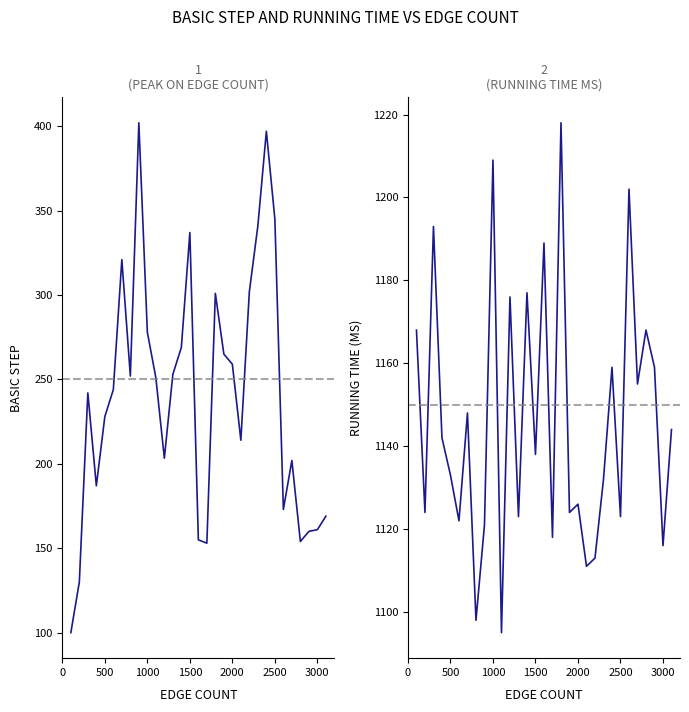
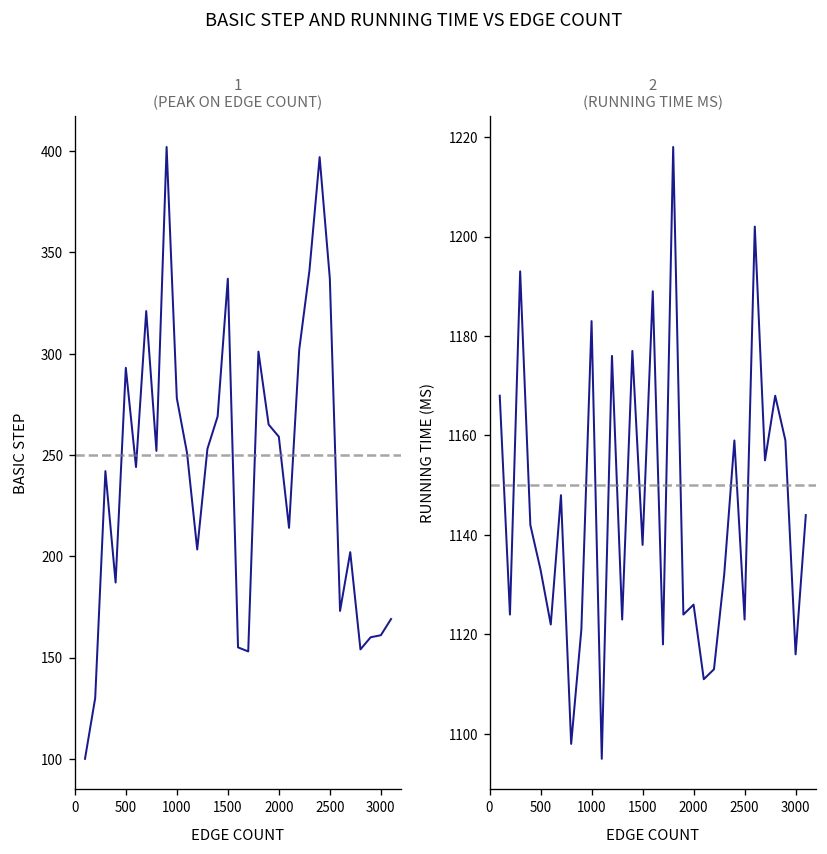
1 (PEAK ON EDGE COUNT), 500: 228 -> 293
1 (PEAK ON EDGE COUNT), 2500: 345 -> 337
2 (RUNNING TIME MS), 1000: 1209 -> 1183
